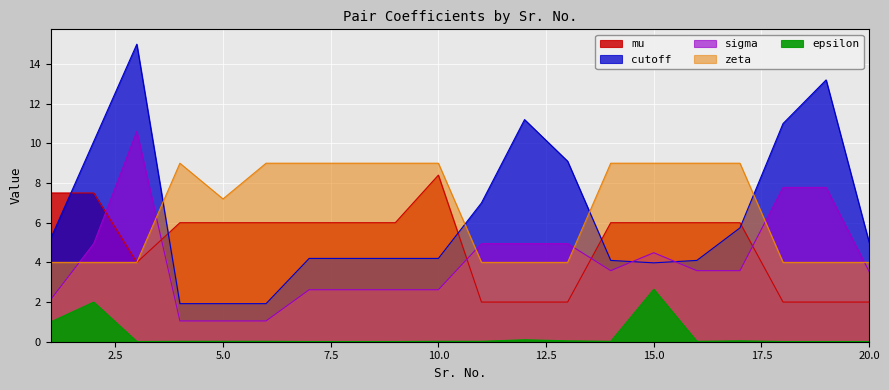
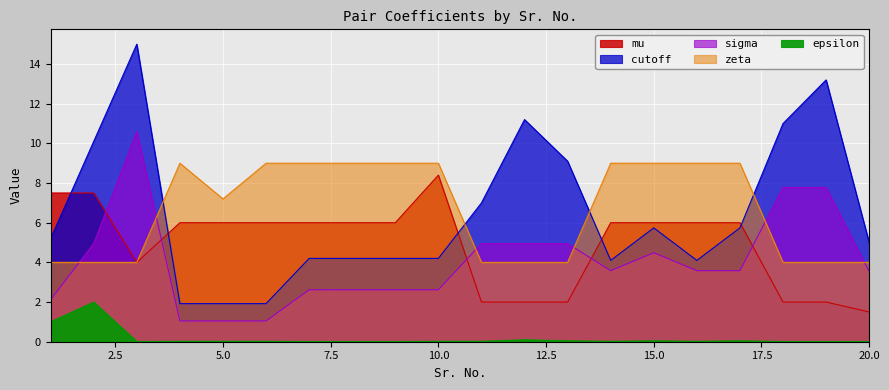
cutoff, 15.0: 4.0 -> 5.7
epsilon, 15.0: 2.6 -> 0.0
mu, 20.0: 2.0 -> 1.5
